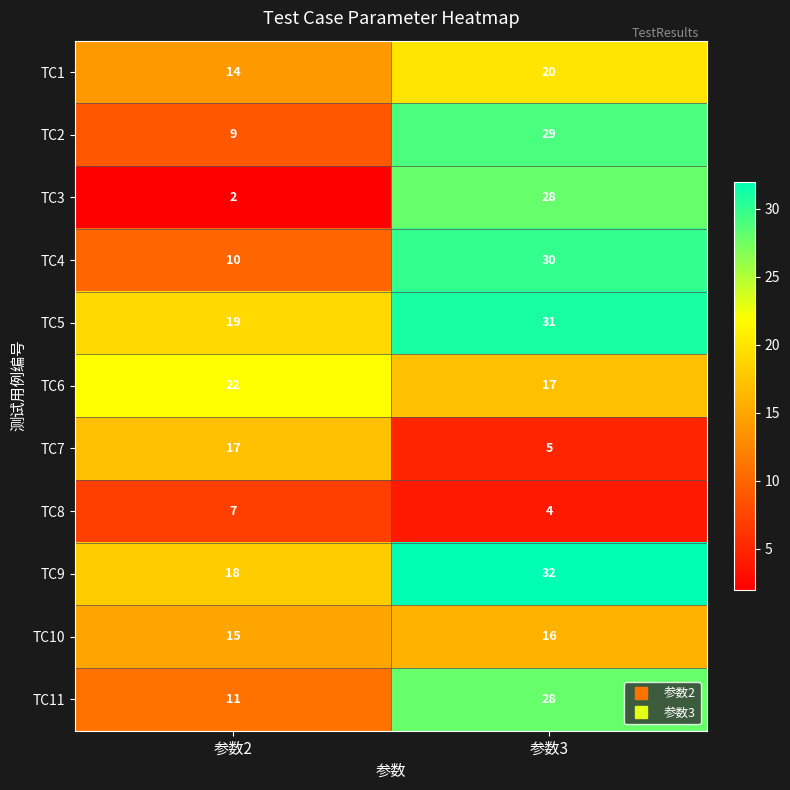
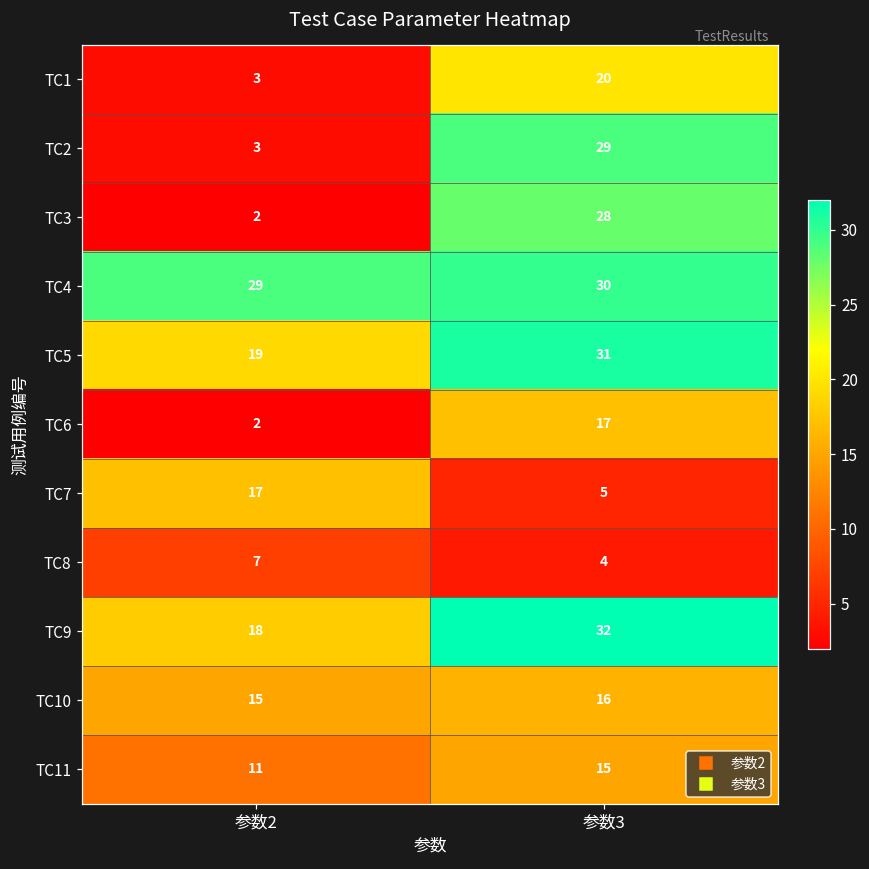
TC1, 参数2: 14 -> 3
TC2, 参数2: 9 -> 3
TC4, 参数2: 10 -> 29
TC6, 参数2: 22 -> 2
TC11, 参数3: 28 -> 15
